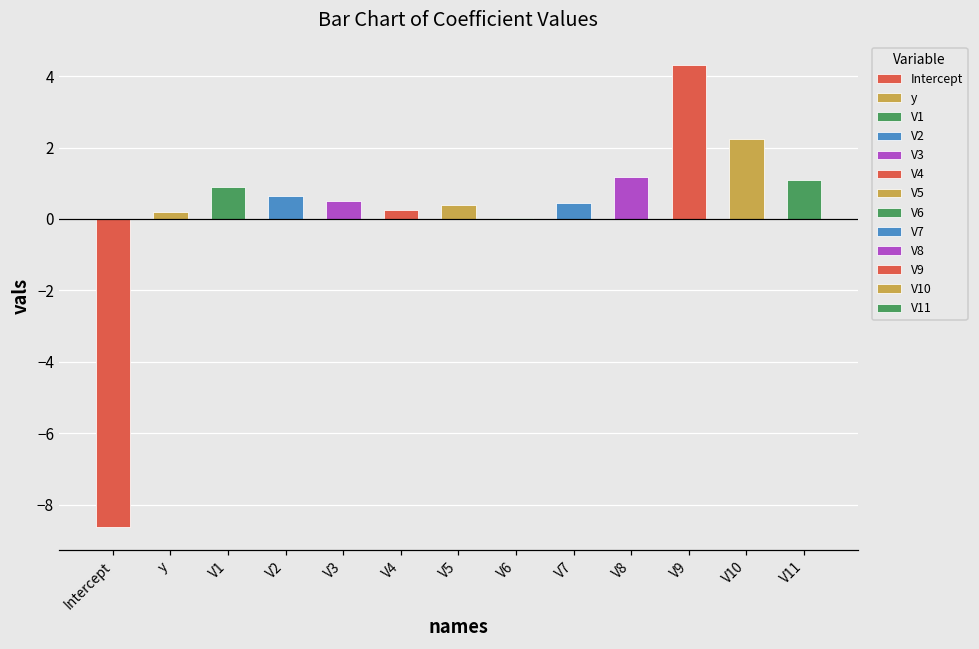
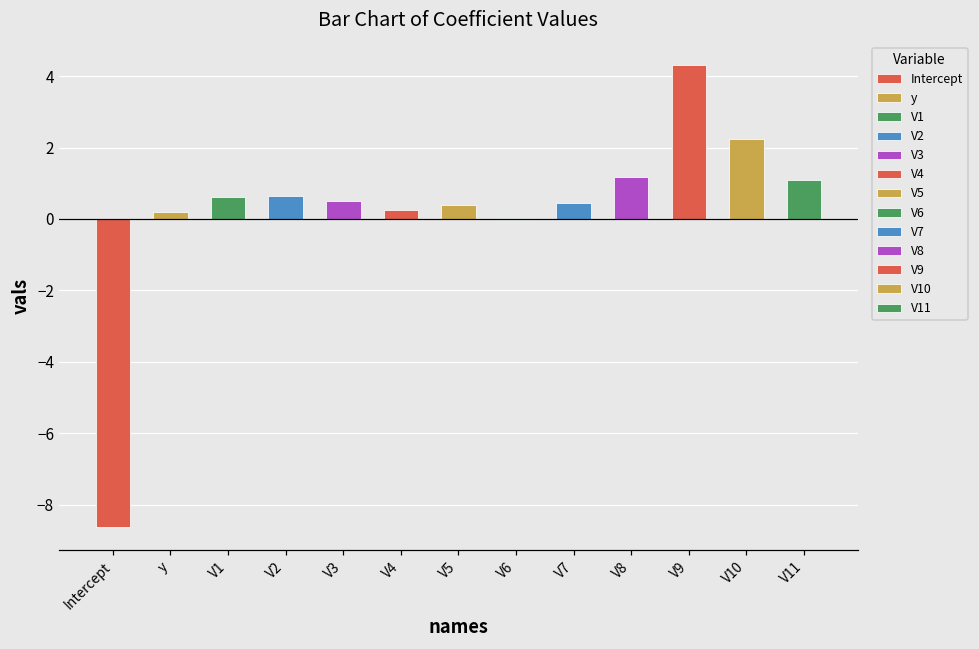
V1: 0.9 -> 0.6
